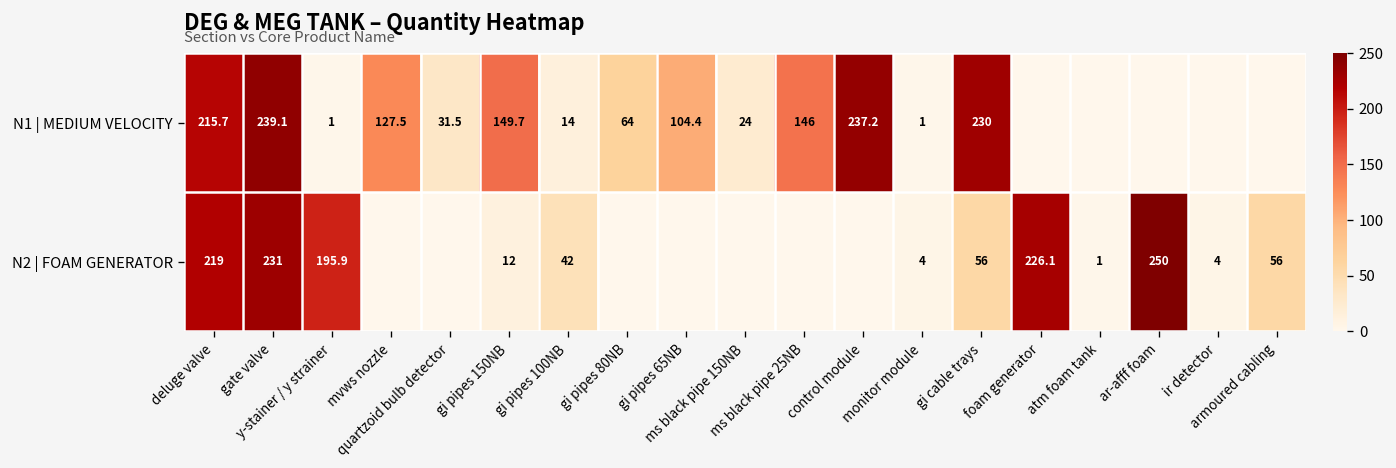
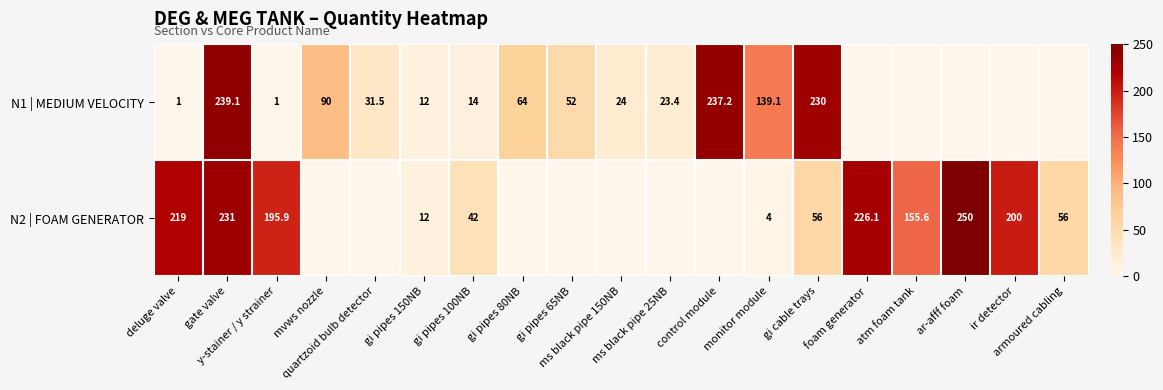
N1 | MEDIUM VELOCITY, deluge valve: 215.7 -> 1
N1 | MEDIUM VELOCITY, mvws nozzle: 127.5 -> 90
N1 | MEDIUM VELOCITY, gi pipes 150NB: 149.7 -> 12
N1 | MEDIUM VELOCITY, gi pipes 65NB: 104.4 -> 52
N1 | MEDIUM VELOCITY, ms black pipe 25NB: 146 -> 23.4
N1 | MEDIUM VELOCITY, monitor module: 1 -> 139.1
N2 | FOAM GENERATOR, atm foam tank: 1 -> 155.6
N2 | FOAM GENERATOR, ir detector: 4 -> 200
